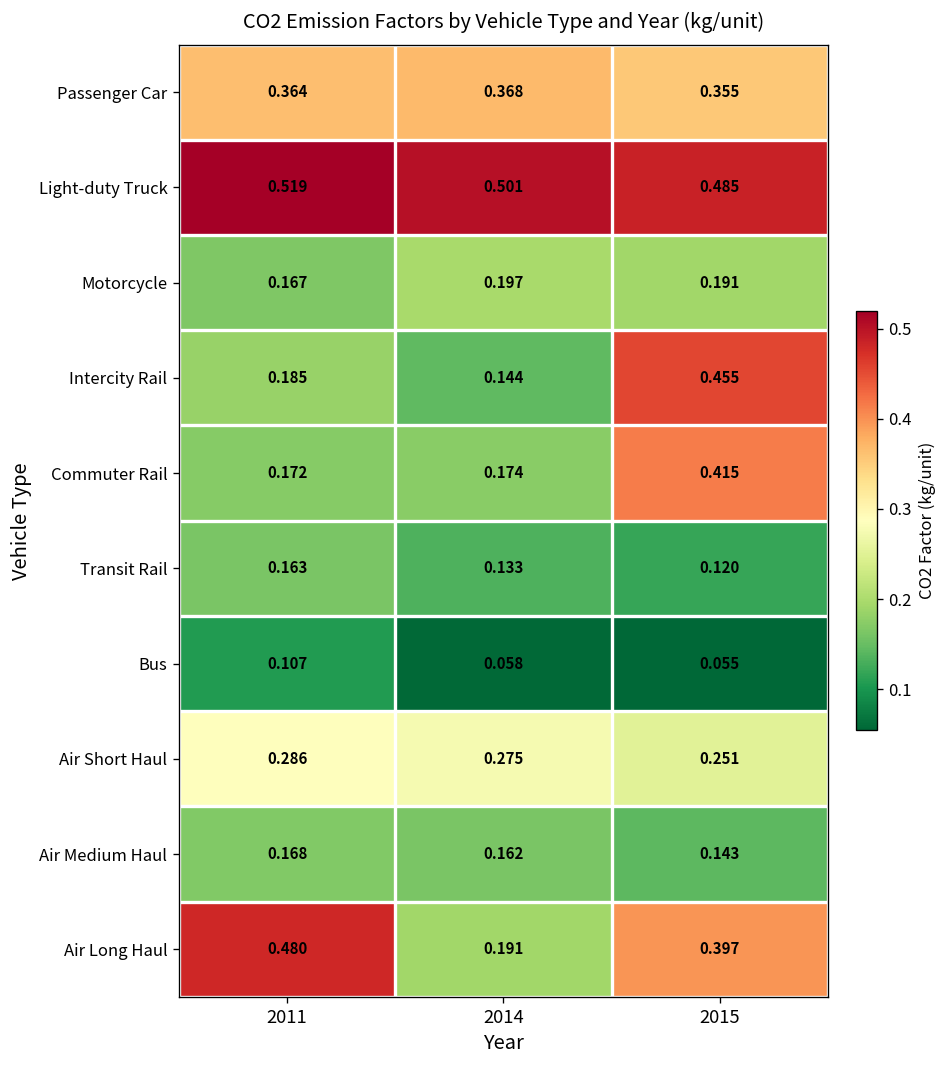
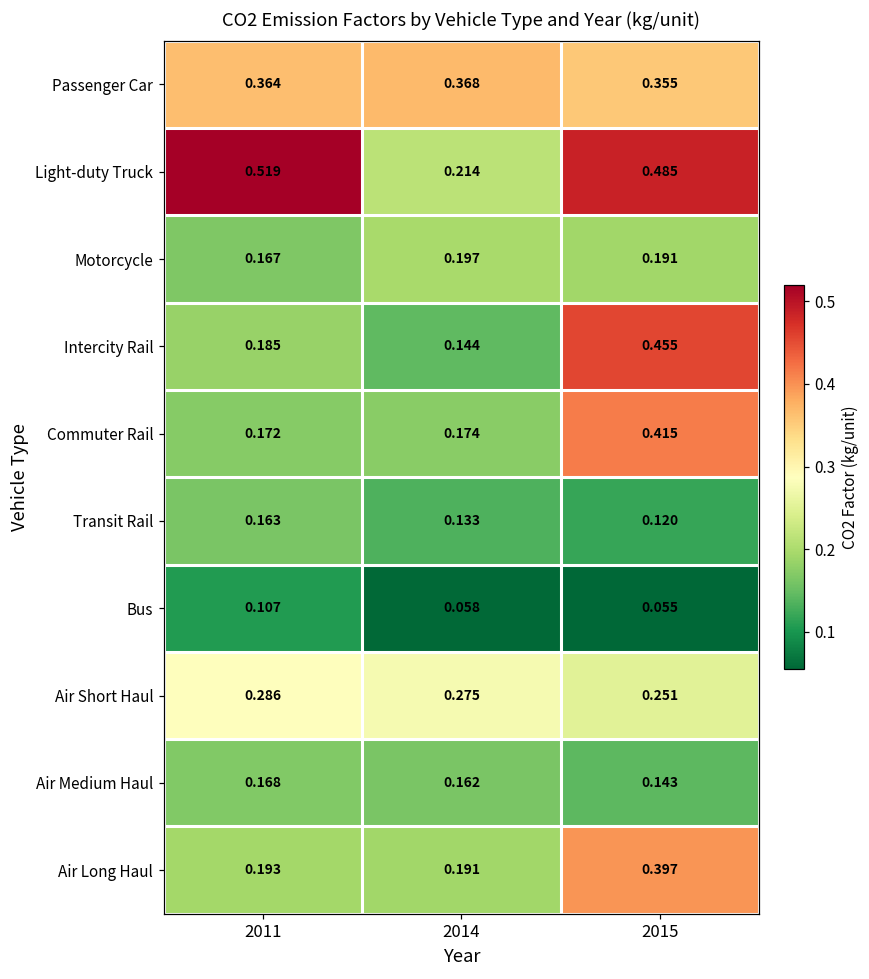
Light-duty Truck, 2014: 0.501 -> 0.214
Air Long Haul, 2011: 0.480 -> 0.193
